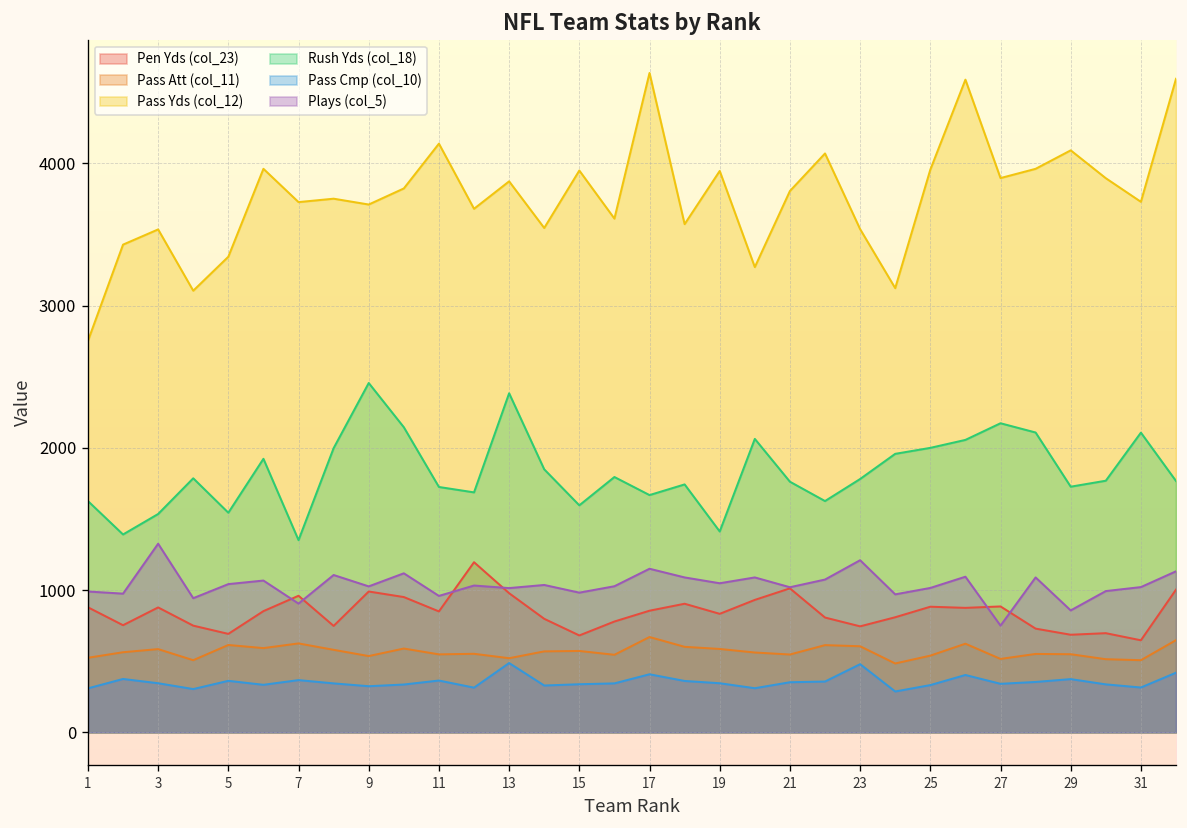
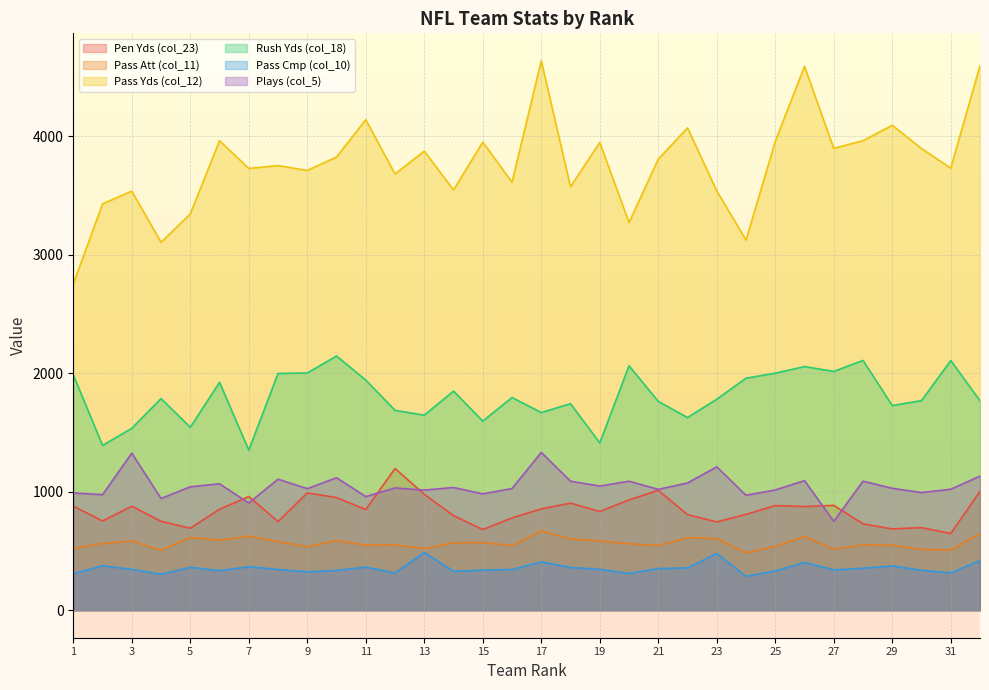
Rush Yds (col_18), 1: 1630 -> 1990
Rush Yds (col_18), 9: 2460 -> 2000
Rush Yds (col_18), 11: 1730 -> 1940
Rush Yds (col_18), 13: 2380 -> 1650
Plays (col_5), 17: 1150 -> 1330
Rush Yds (col_18), 27: 2170 -> 2020
Plays (col_5), 29: 860 -> 1030
